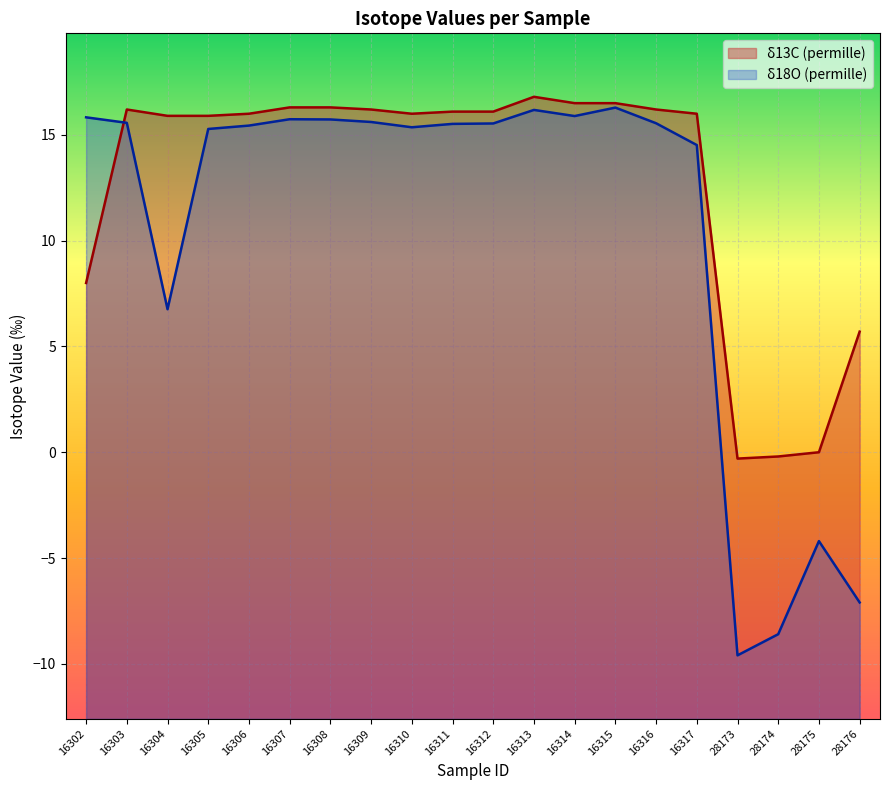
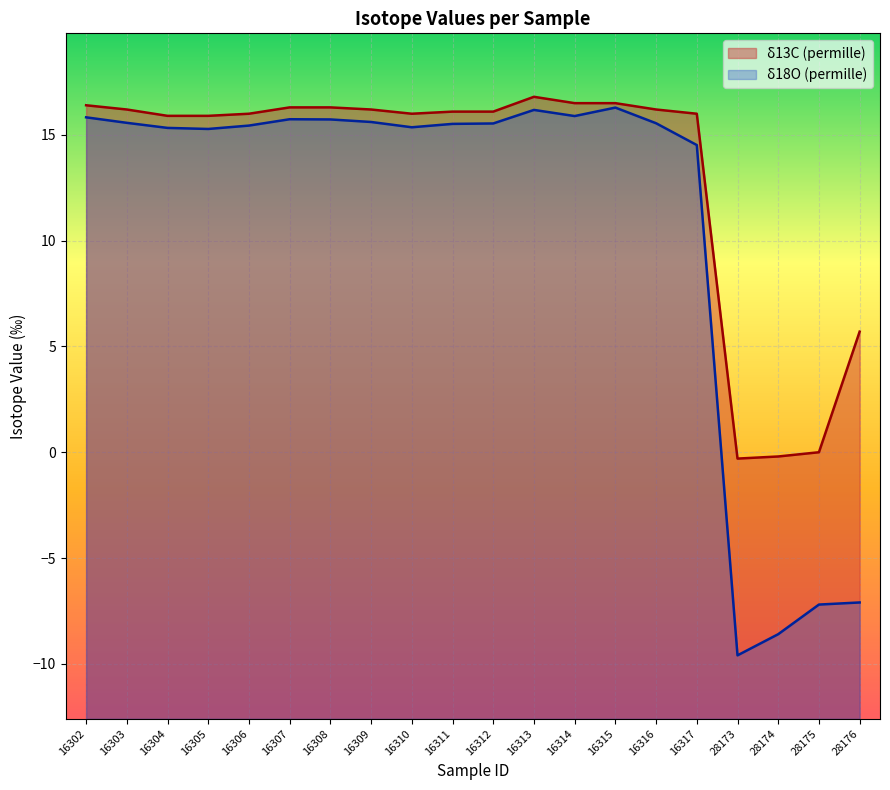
δ13C (permille), 16302: 8.0 -> 16.4
δ18O (permille), 16304: 6.8 -> 15.3
δ18O (permille), 28175: -4.2 -> -7.2
